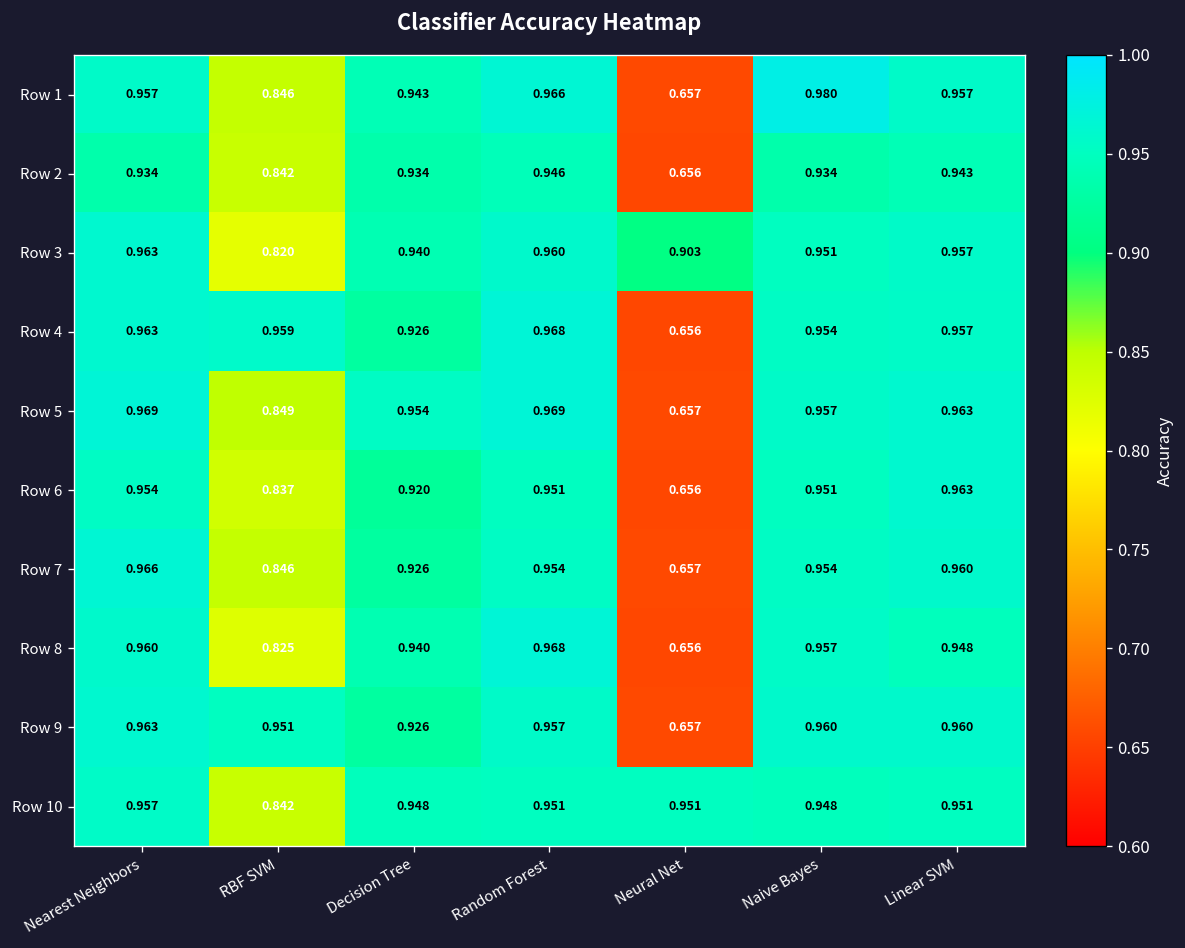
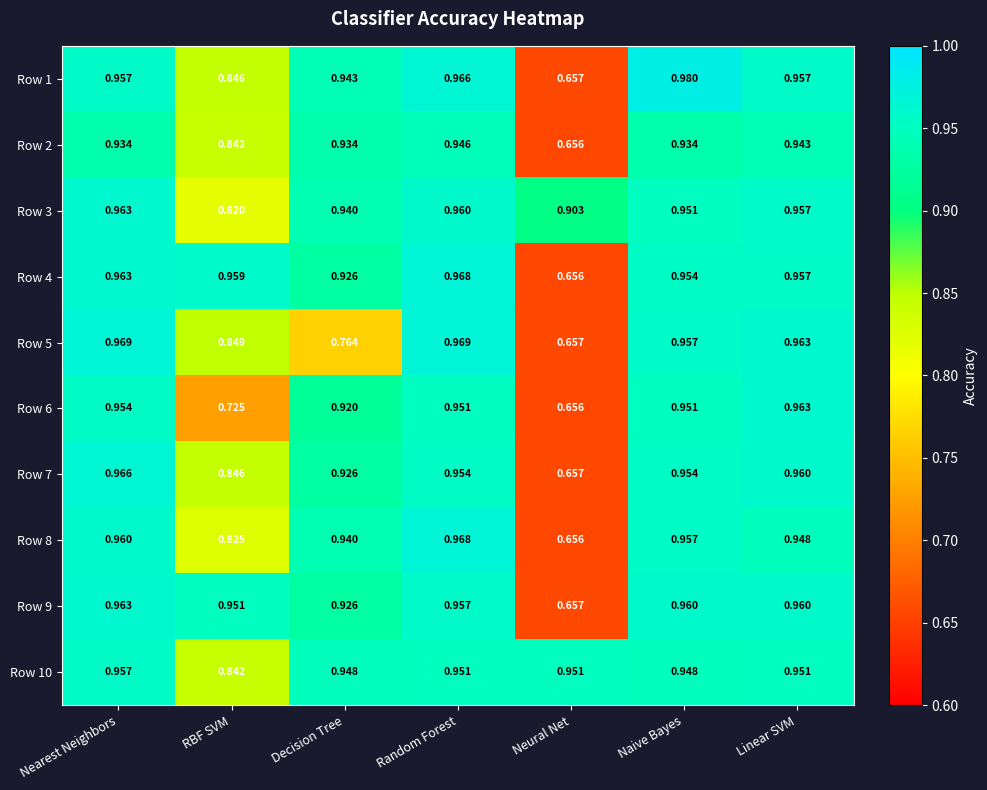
Row 5, Decision Tree: 0.954 -> 0.764
Row 6, RBF SVM: 0.837 -> 0.725
